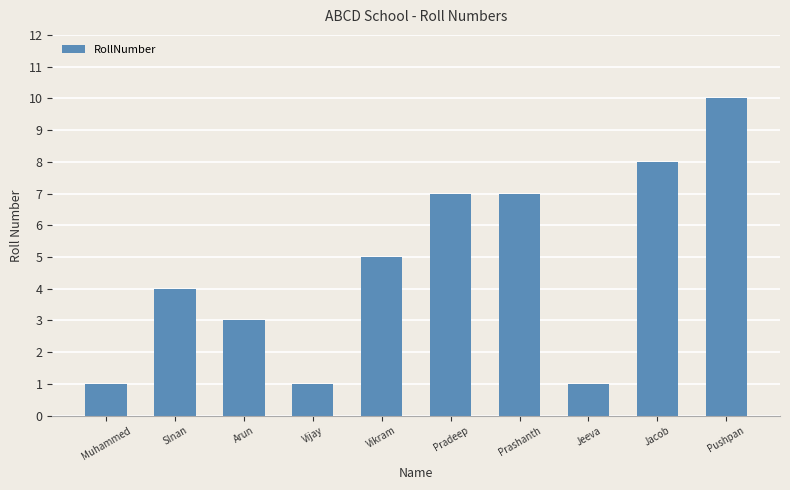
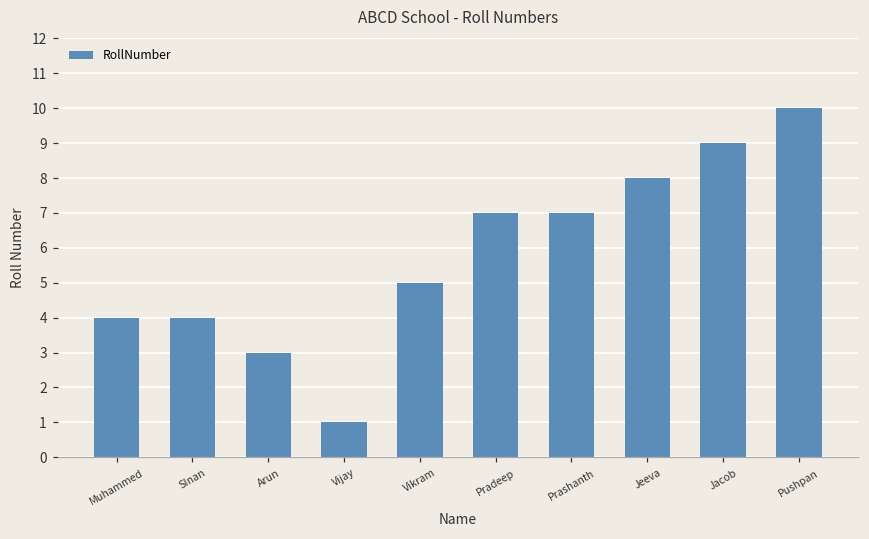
Muhammed: 1 -> 4
Jeeva: 1 -> 8
Jacob: 8 -> 9
